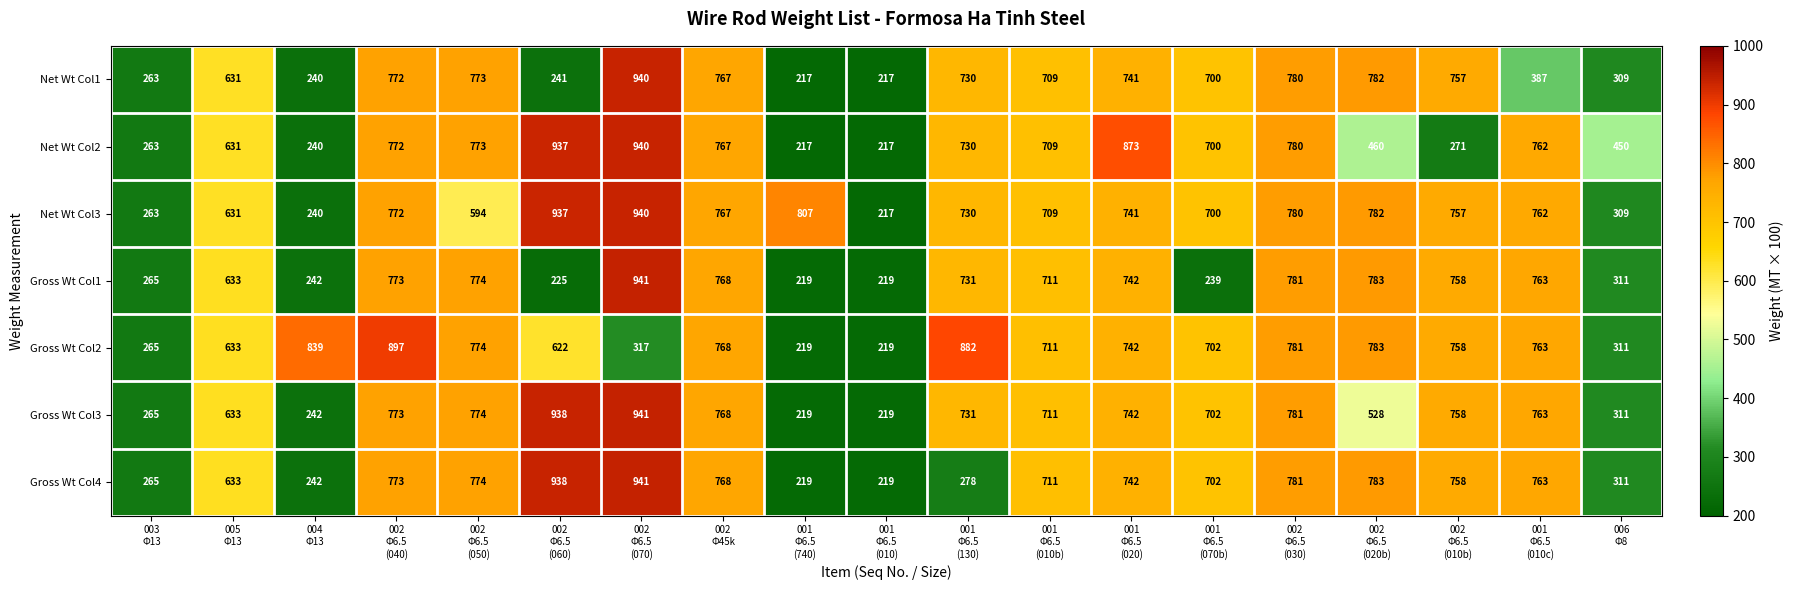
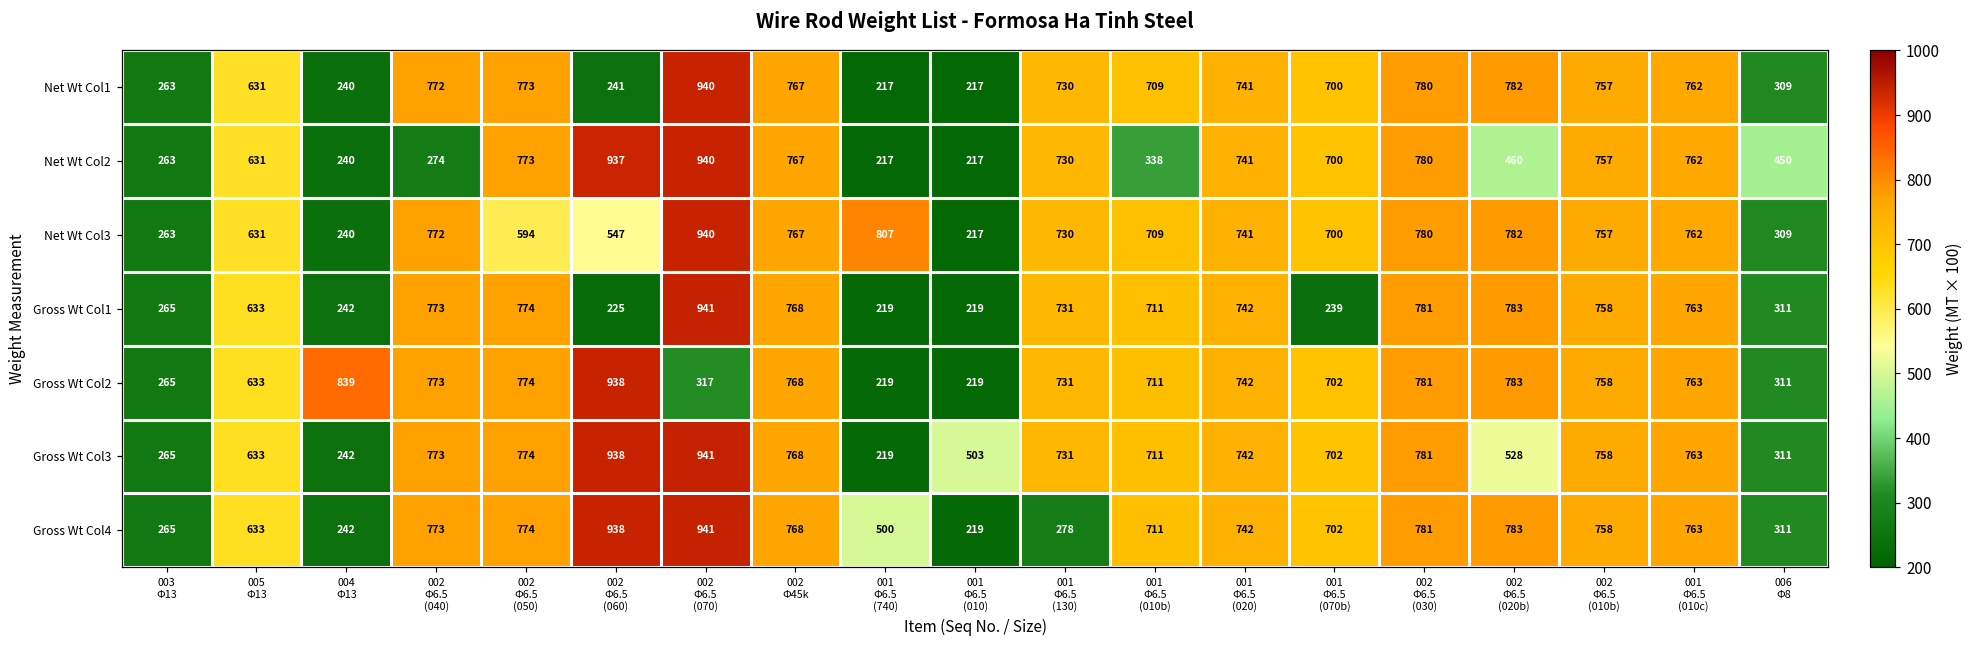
Net Wt Col1, 001 Φ6.5 (010c): 387 -> 762
Net Wt Col2, 002 Φ6.5 (040): 772 -> 274
Net Wt Col2, 001 Φ6.5 (010b): 709 -> 338
Net Wt Col2, 001 Φ6.5 (020): 873 -> 741
Net Wt Col2, 002 Φ6.5 (010b): 271 -> 757
Net Wt Col3, 002 Φ6.5 (060): 937 -> 547
Gross Wt Col2, 002 Φ6.5 (040): 897 -> 773
Gross Wt Col2, 002 Φ6.5 (060): 622 -> 938
Gross Wt Col2, 001 Φ6.5 (130): 882 -> 731
Gross Wt Col3, 001 Φ6.5 (010): 219 -> 503
Gross Wt Col4, 001 Φ6.5 (740): 219 -> 500
